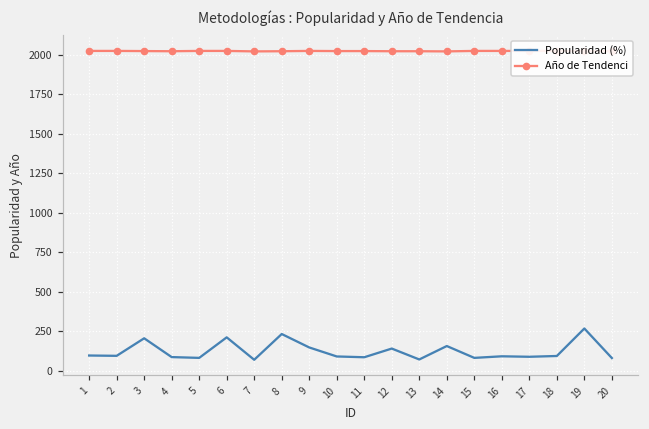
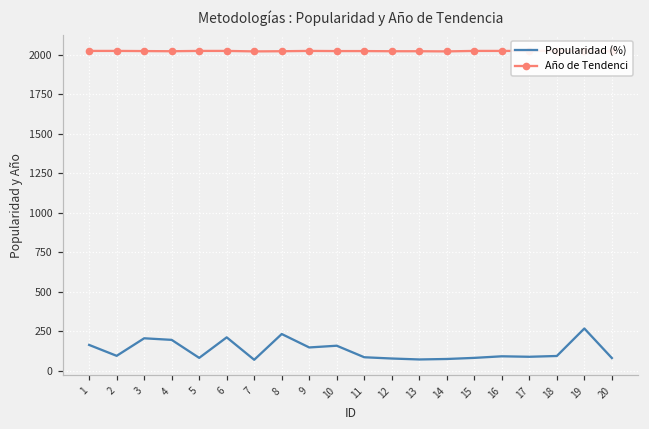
Popularidad (%), 1: 100 -> 160
Popularidad (%), 4: 90 -> 190
Popularidad (%), 10: 90 -> 160
Popularidad (%), 12: 140 -> 80
Popularidad (%), 14: 160 -> 70
